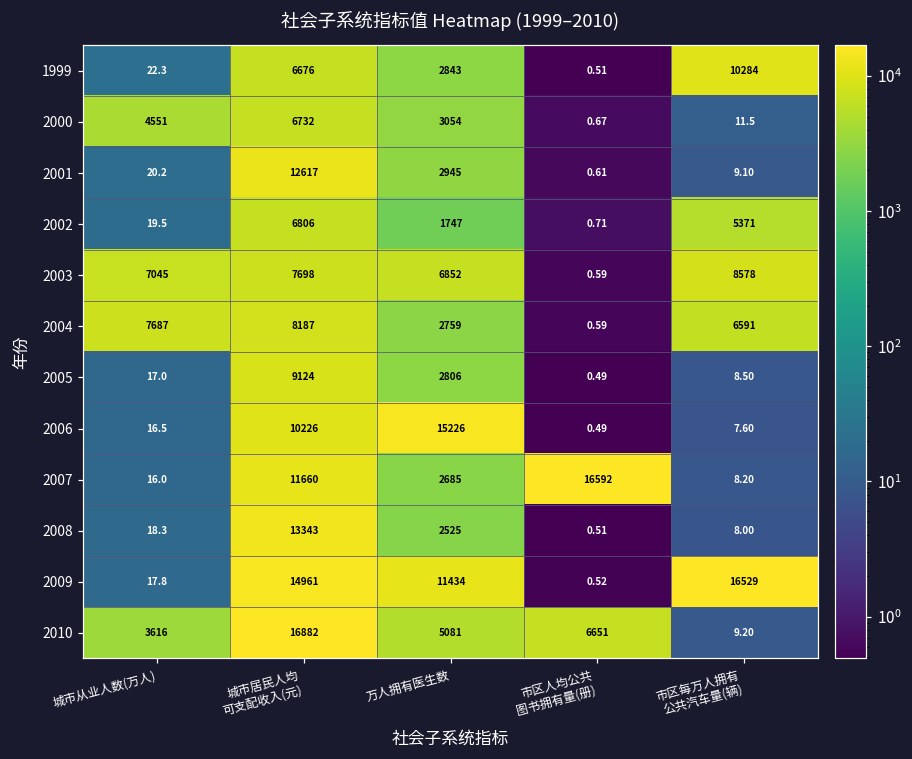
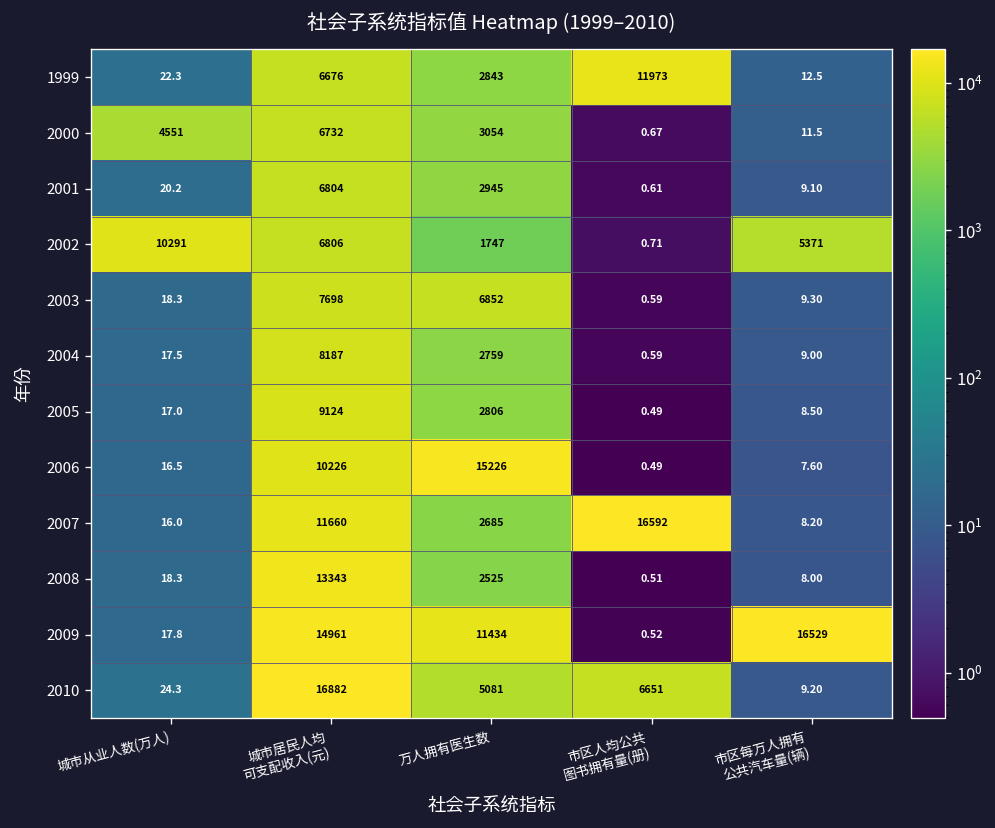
1999, 市区人均公共 图书拥有量(册): 0.51 -> 11973
1999, 市区每万人拥有 公共汽车量(辆): 10284 -> 12.5
2001, 城市居民人均 可支配收入(元): 12617 -> 6804
2002, 城市从业人数(万人): 19.5 -> 10291
2003, 城市从业人数(万人): 7045 -> 18.3
2003, 市区每万人拥有 公共汽车量(辆): 8578 -> 9.30
2004, 城市从业人数(万人): 7687 -> 17.5
2004, 市区每万人拥有 公共汽车量(辆): 6591 -> 9.00
2010, 城市从业人数(万人): 3616 -> 24.3
